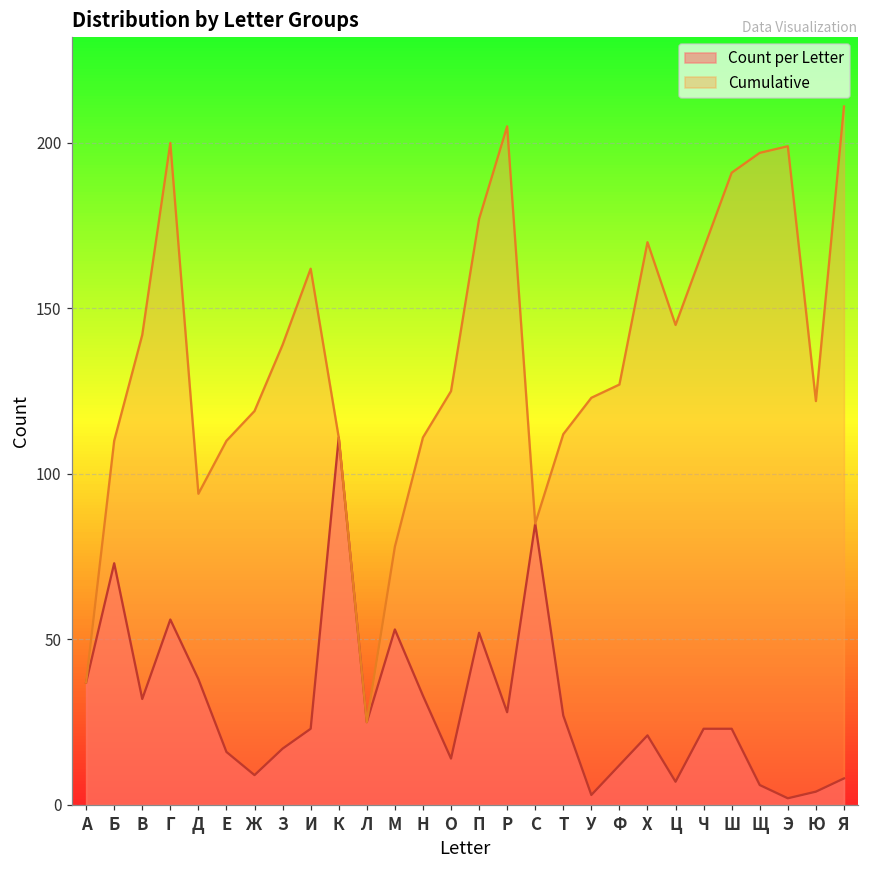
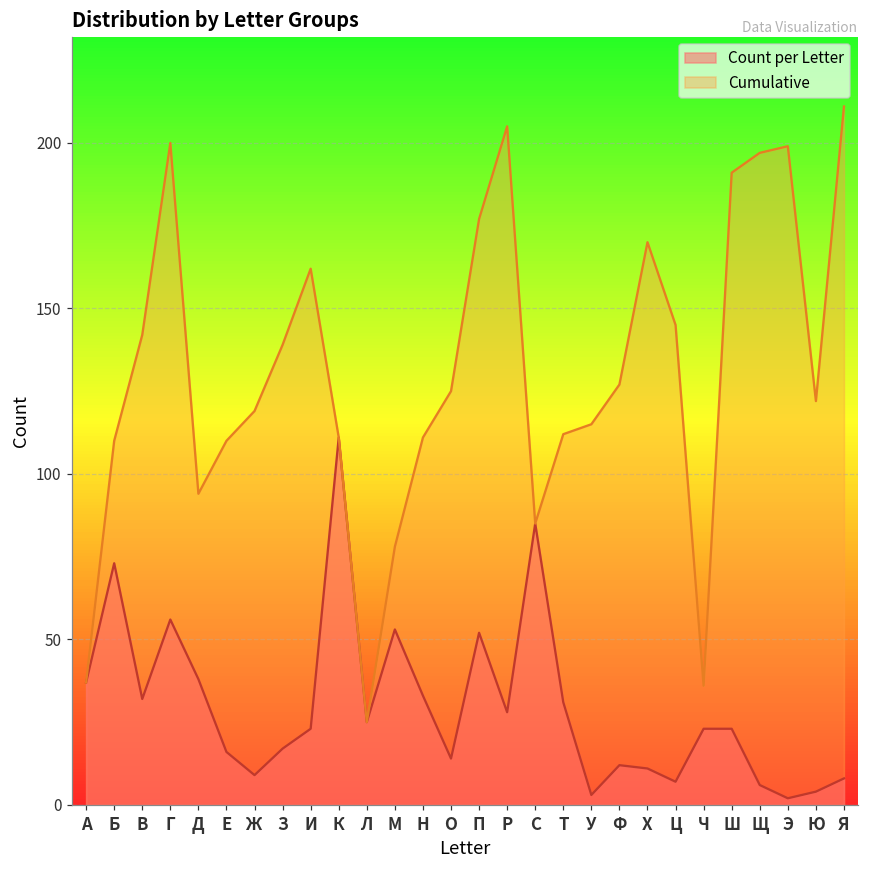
Count per Letter, Т: 27 -> 31
Cumulative, У: 123 -> 115
Count per Letter, Х: 21 -> 11
Cumulative, Ч: 168 -> 36
